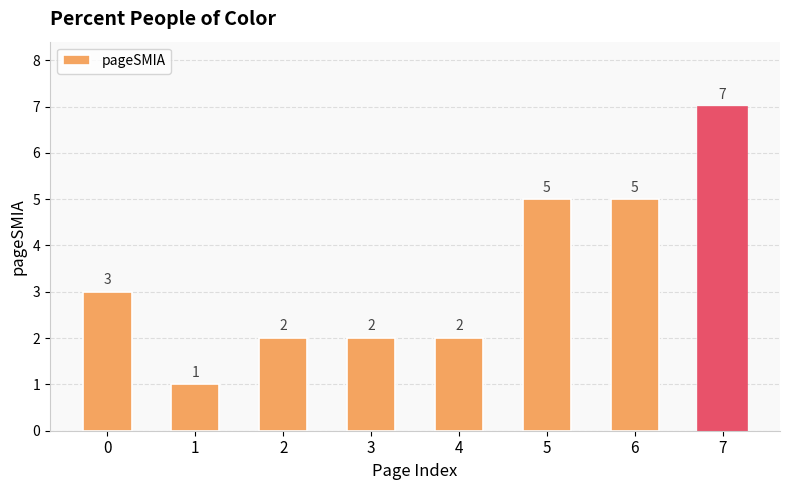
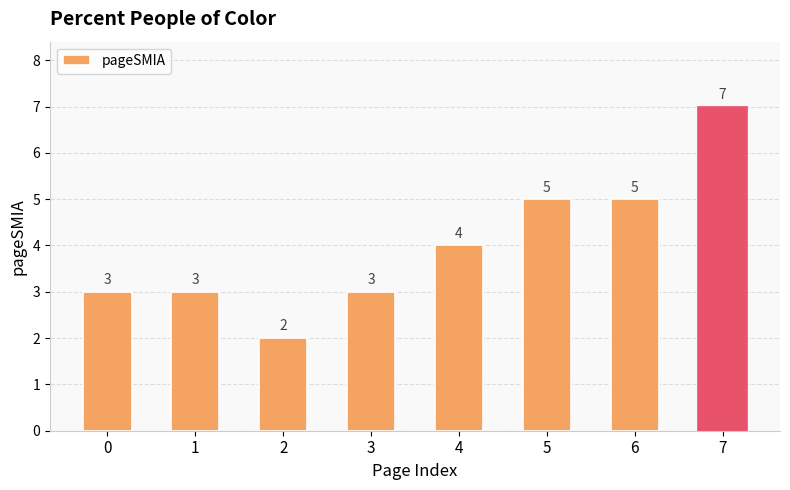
1: 1 -> 3
3: 2 -> 3
4: 2 -> 4
